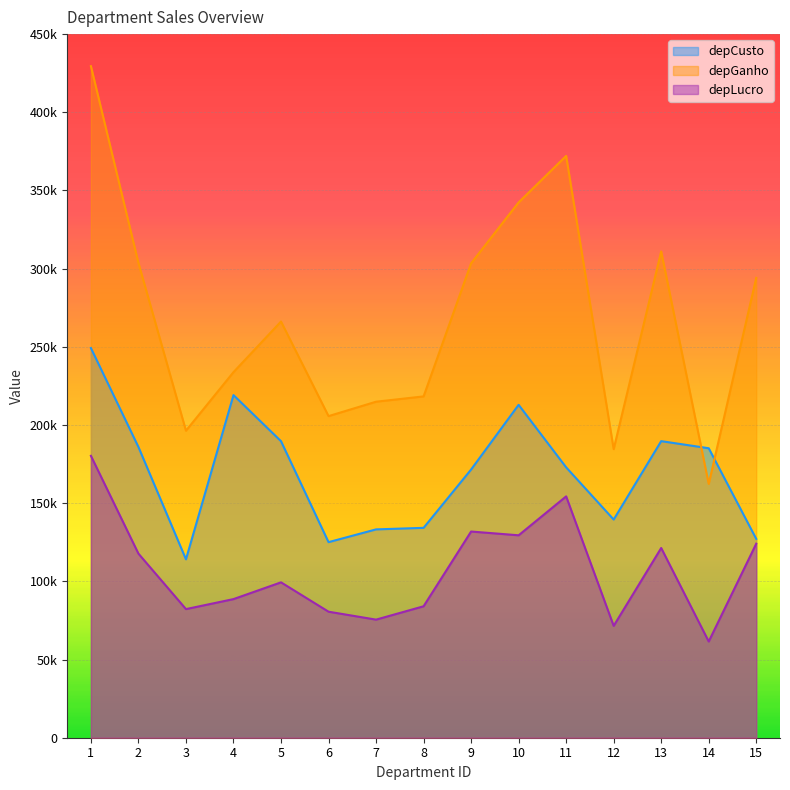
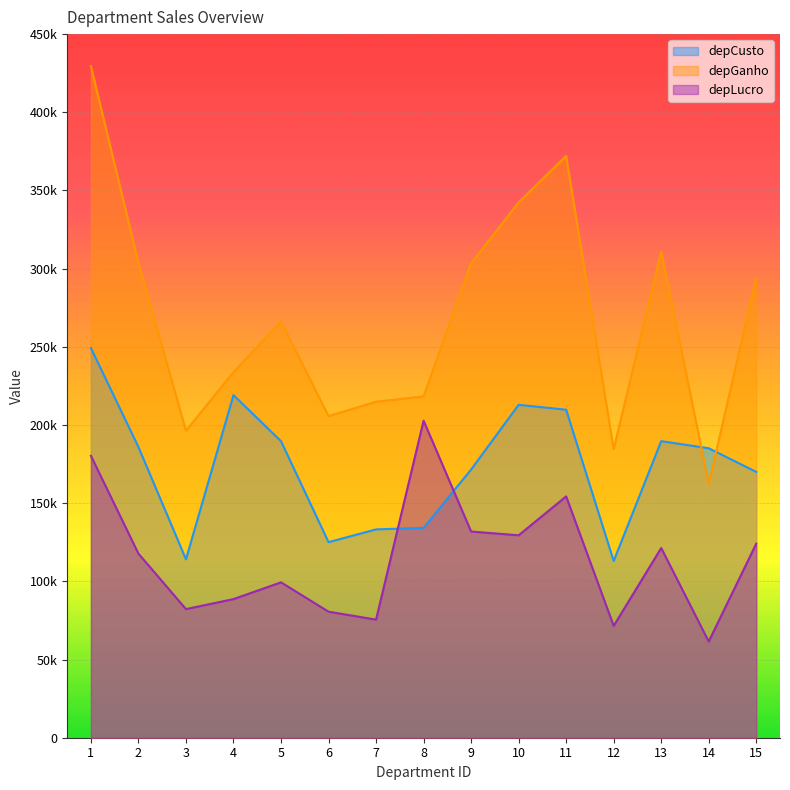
depLucro, 8: 84000 -> 203000
depCusto, 11: 173000 -> 210000
depCusto, 12: 140000 -> 113000
depCusto, 15: 127000 -> 170000
